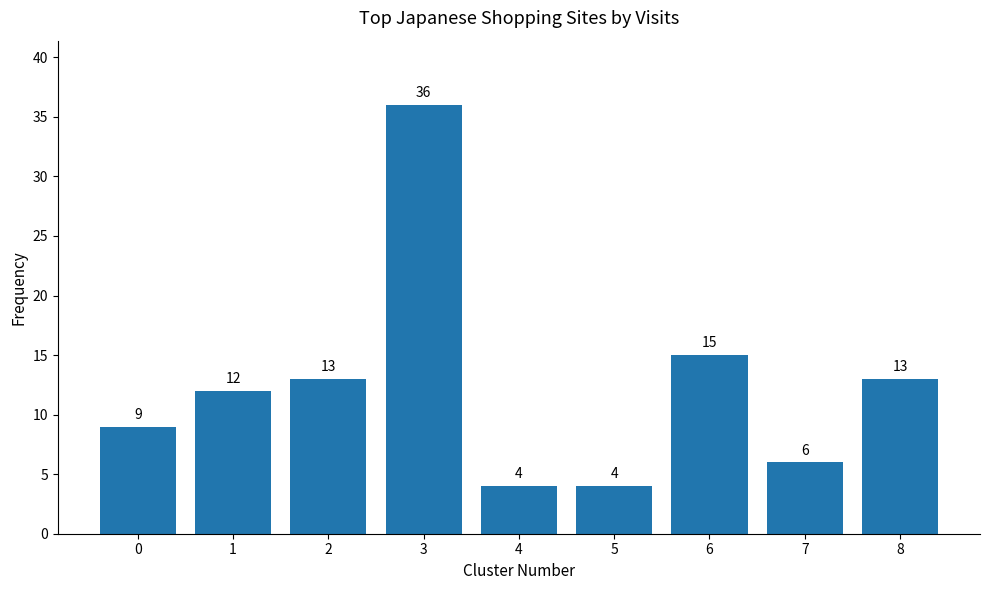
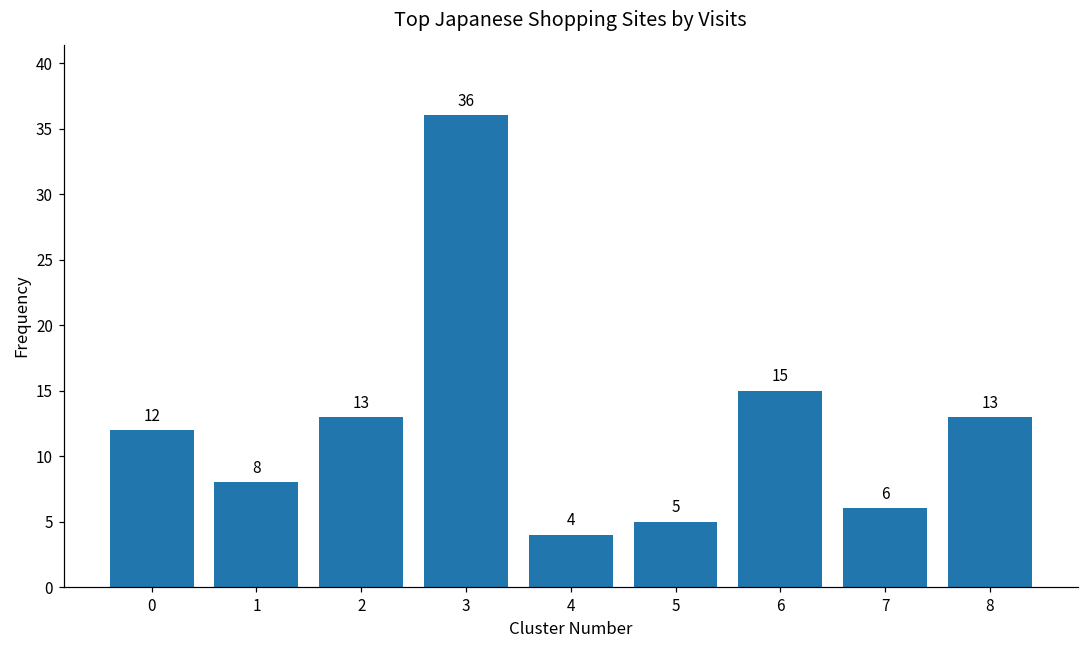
0: 9 -> 12
1: 12 -> 8
5: 4 -> 5
